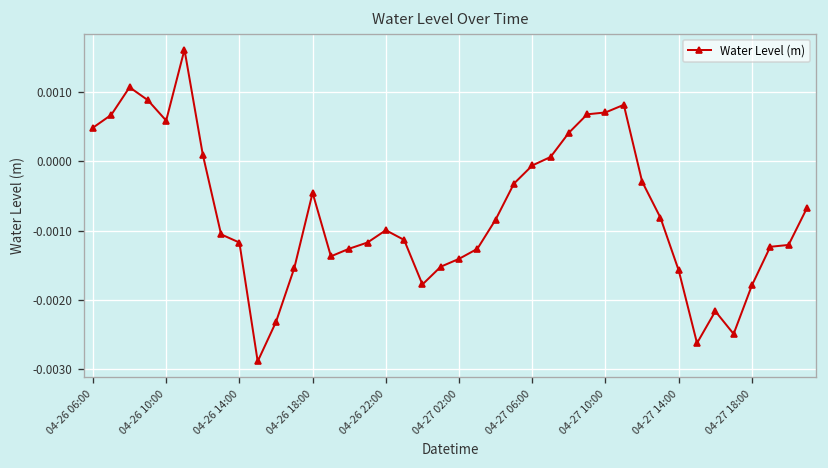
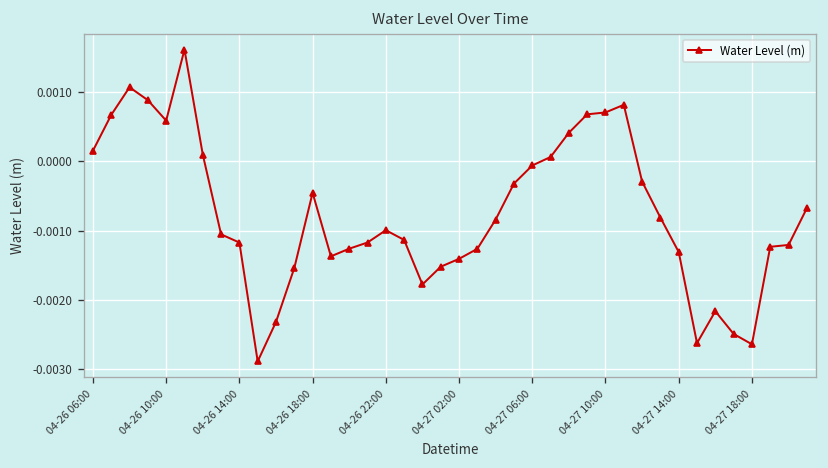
04-26 06:00: 0.0005 -> 0.0002
04-27 14:00: -0.0016 -> -0.0013
04-27 18:00: -0.0018 -> -0.0026
